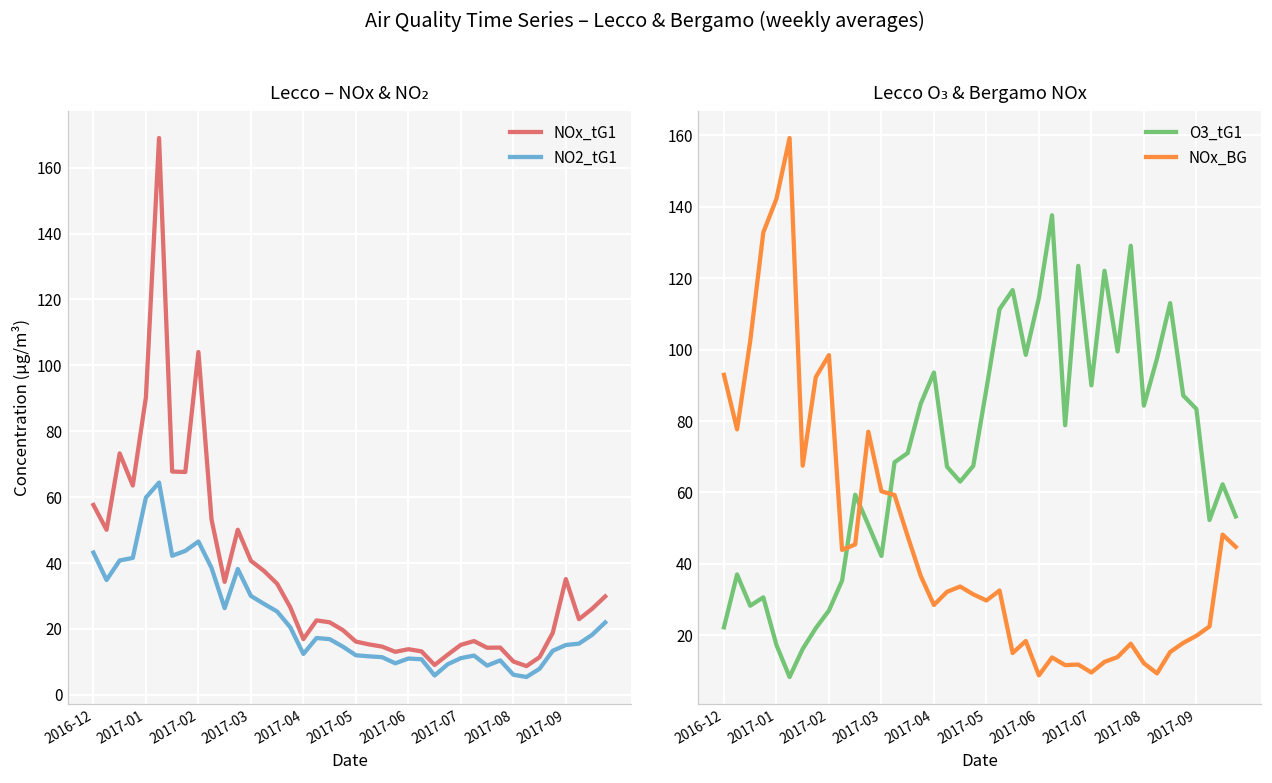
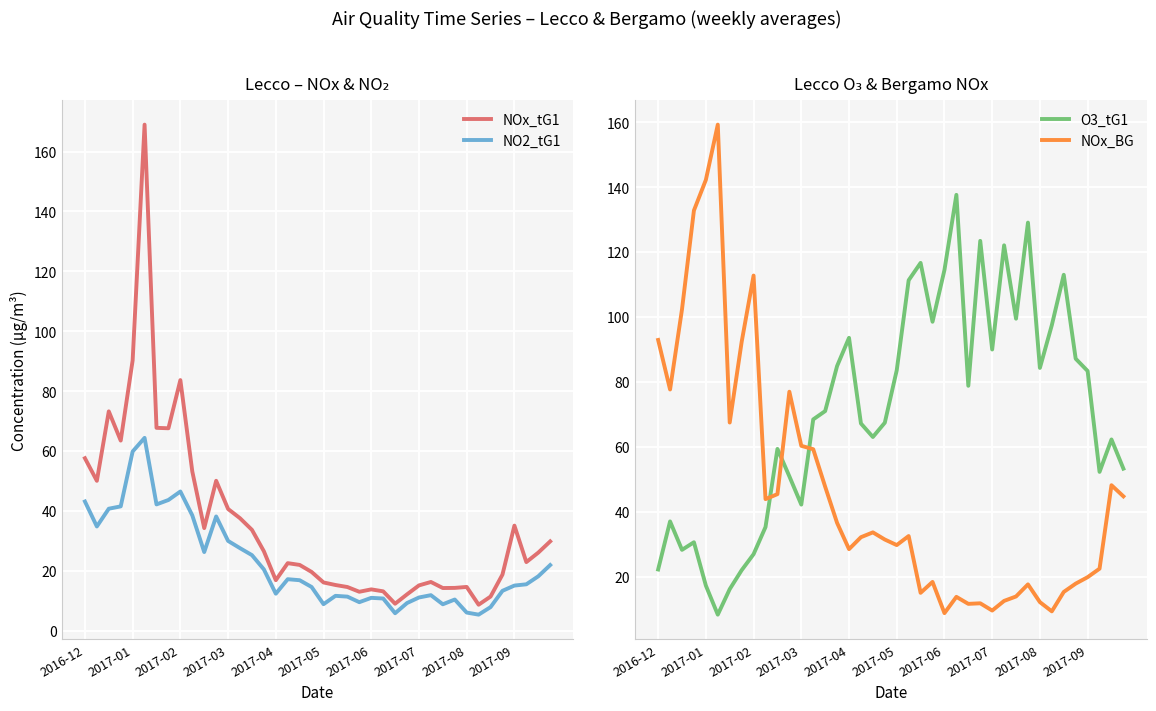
Lecco – NOx & NO₂, NOx_tG1, 2017-02: 104 -> 84
Lecco – NOx & NO₂, NO2_tG1, 2017-05: 12 -> 9
Lecco – NOx & NO₂, NOx_tG1, 2017-08: 10 -> 15
Lecco O₃ & Bergamo NOx, NOx_BG, 2017-02: 98 -> 113
Lecco O₃ & Bergamo NOx, O3_tG1, 2017-05: 89 -> 84
